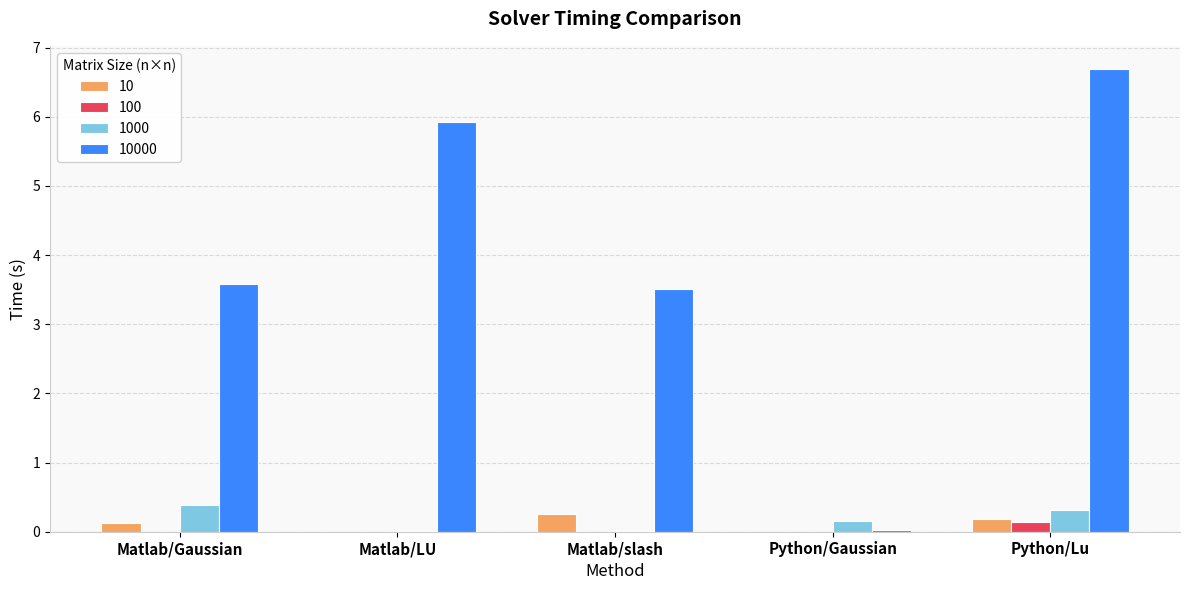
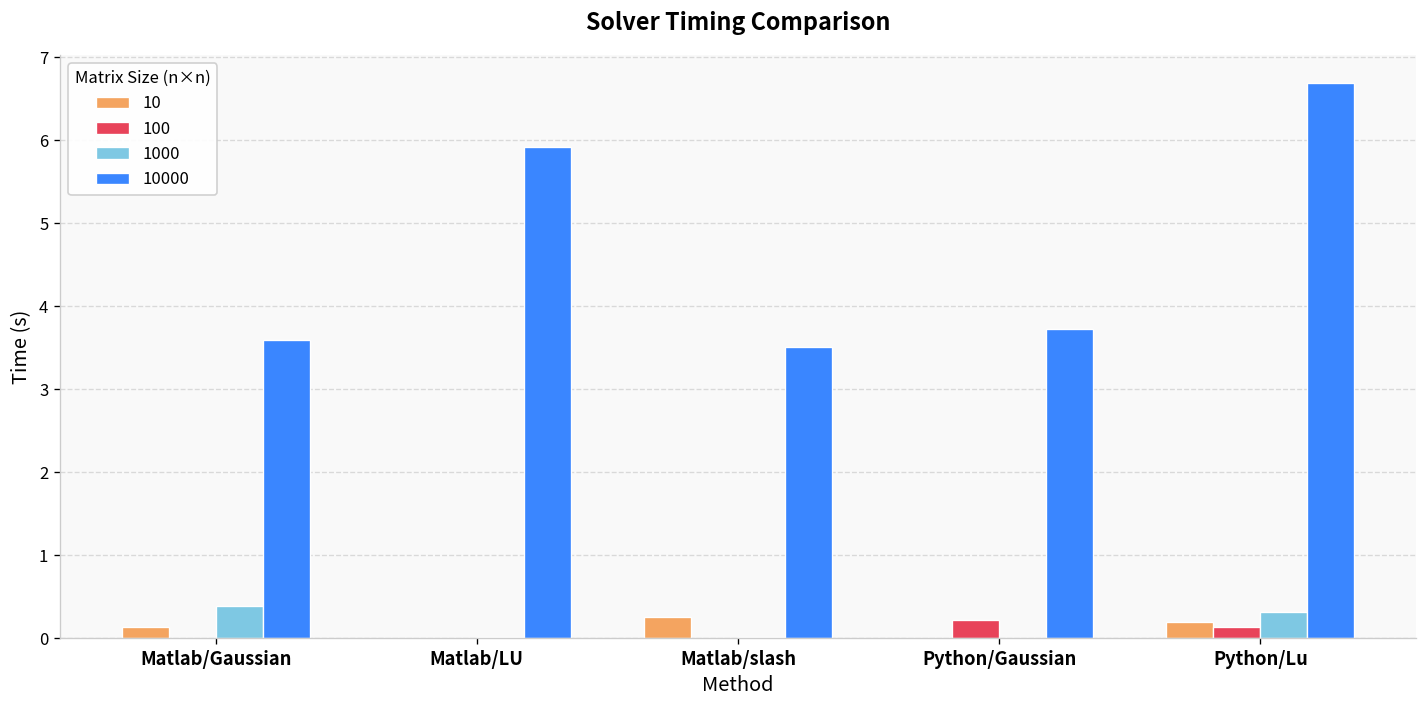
100, Python/Gaussian: 0.0 -> 0.2
1000, Python/Gaussian: 0.2 -> 0.0
10000, Python/Gaussian: 0.0 -> 3.7
